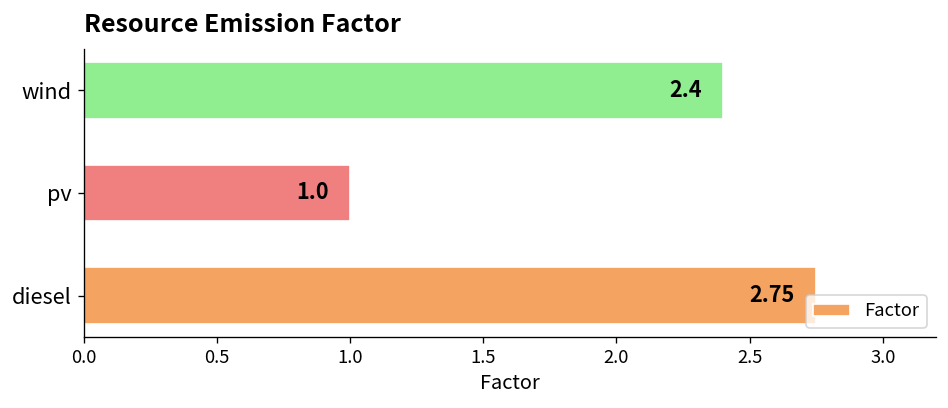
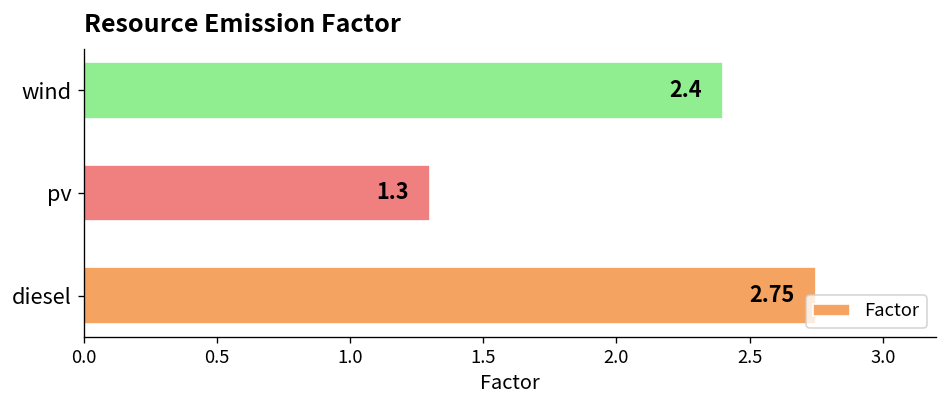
pv: 1.0 -> 1.3
